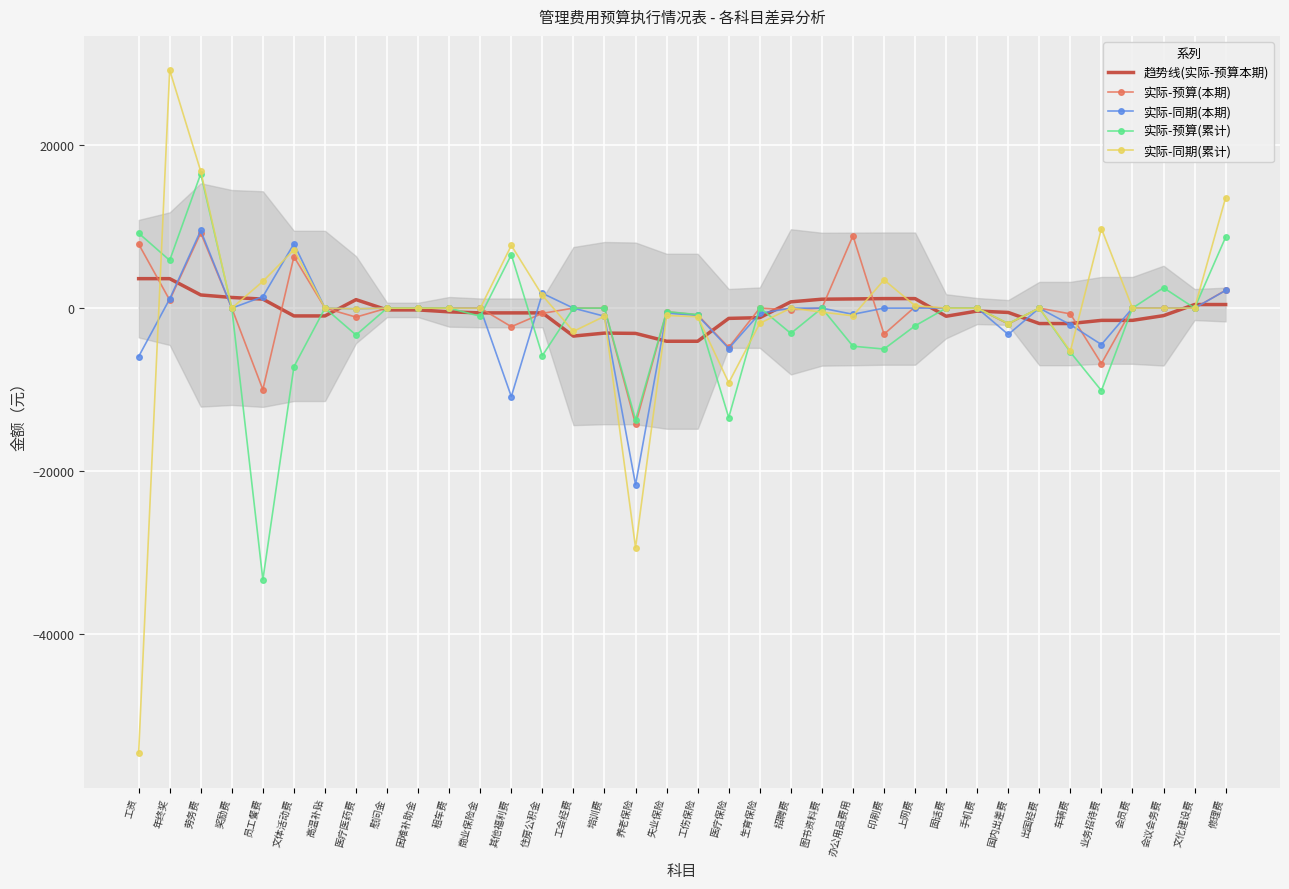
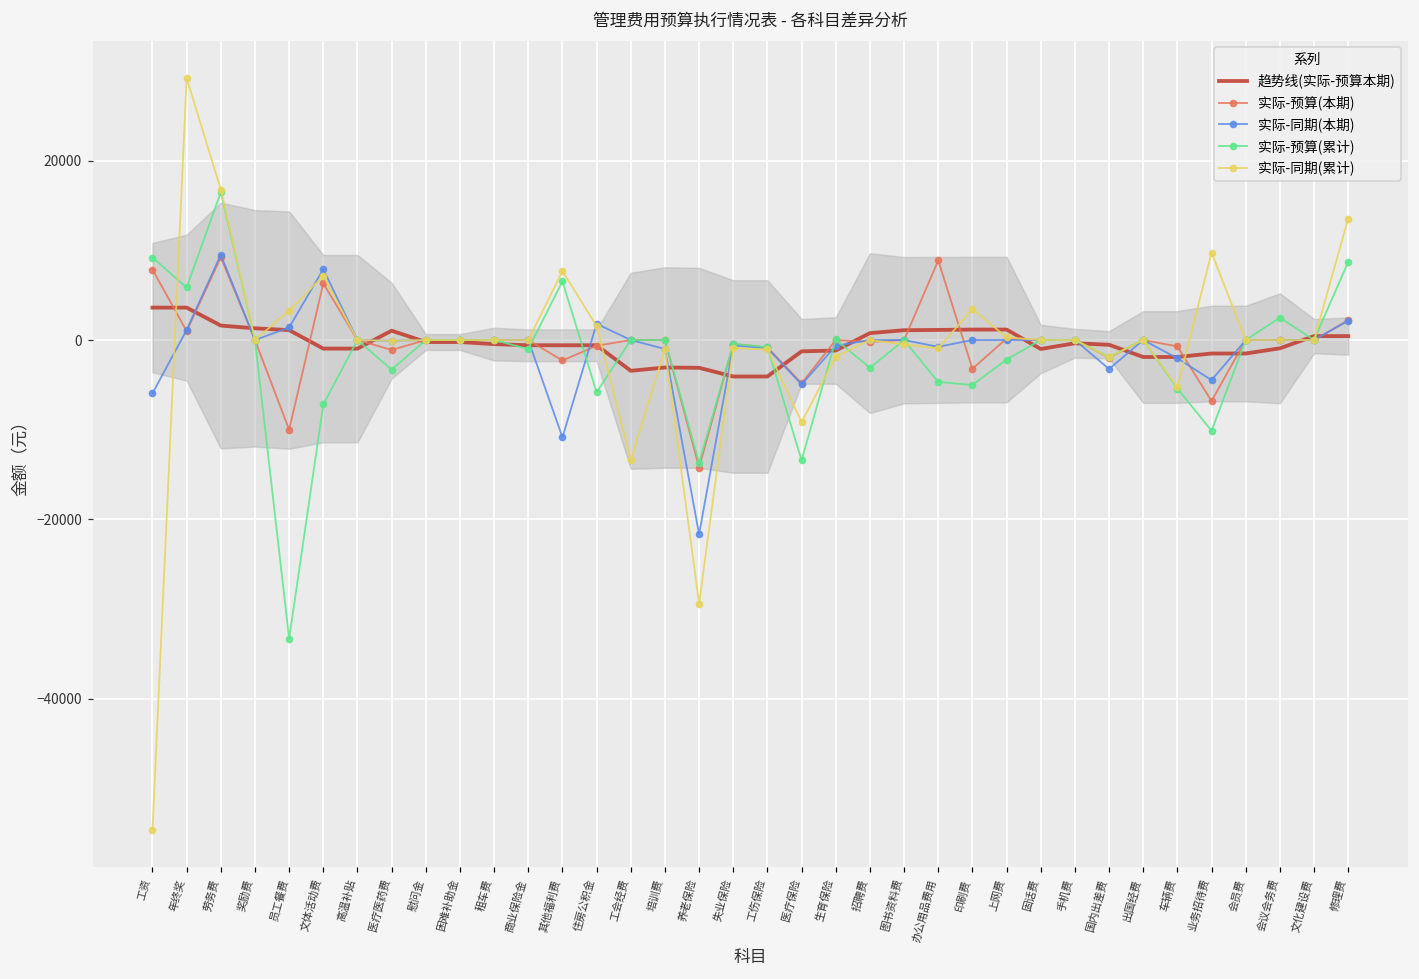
实际-同期(累计), 工会经费: -3000 -> -13000
